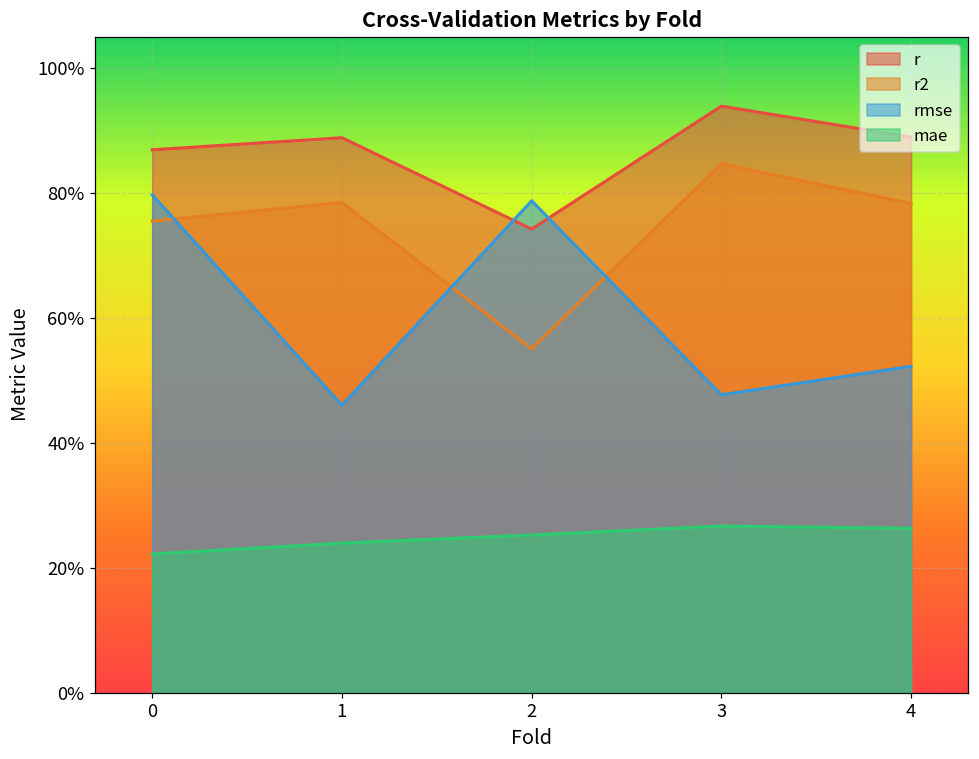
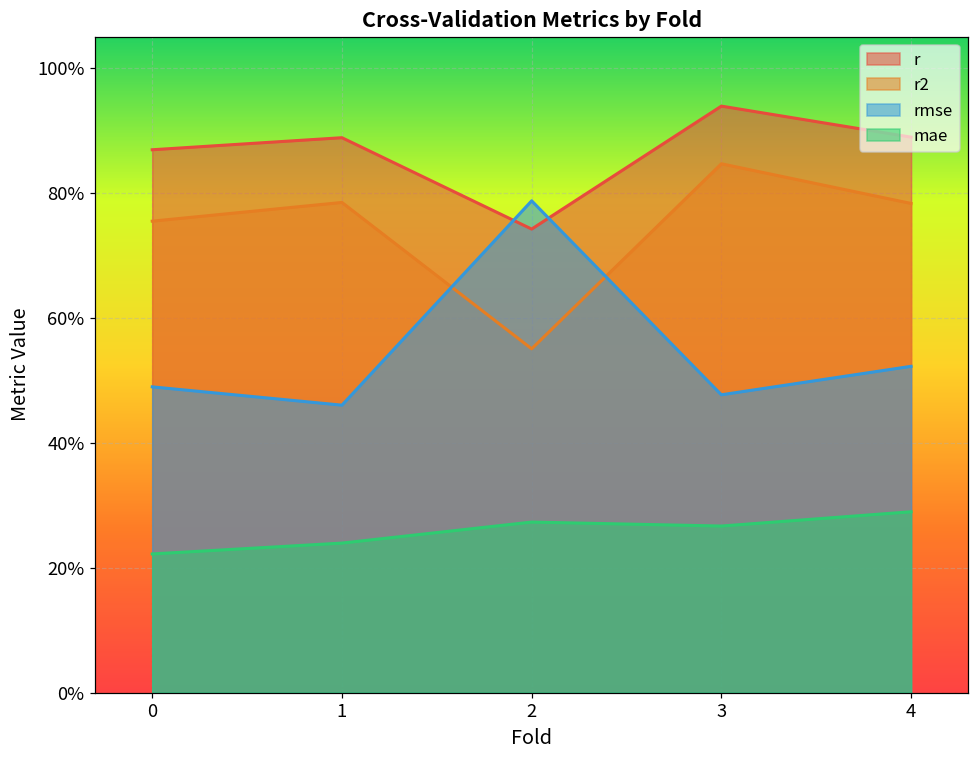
rmse, 0: 80% -> 49%
mae, 2: 25% -> 27%
mae, 4: 26% -> 29%
